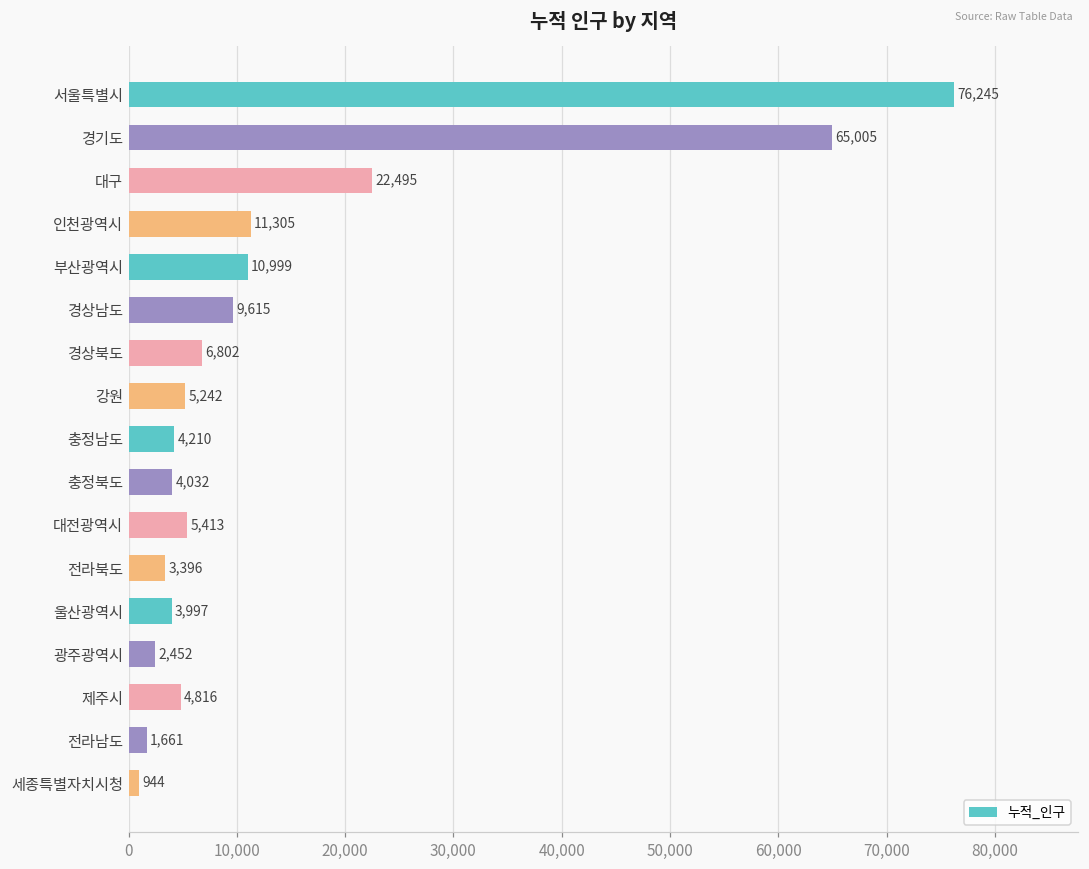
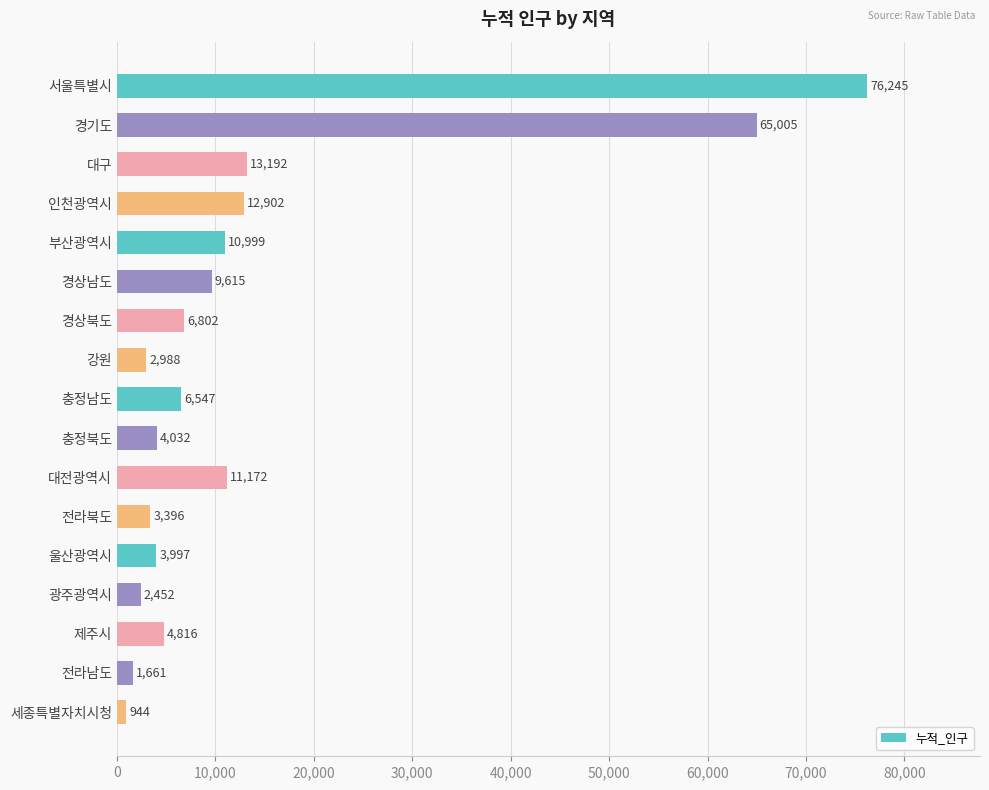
대구: 22,495 -> 13,192
인천광역시: 11,305 -> 12,902
강원: 5,242 -> 2,988
충정남도: 4,210 -> 6,547
대전광역시: 5,413 -> 11,172
